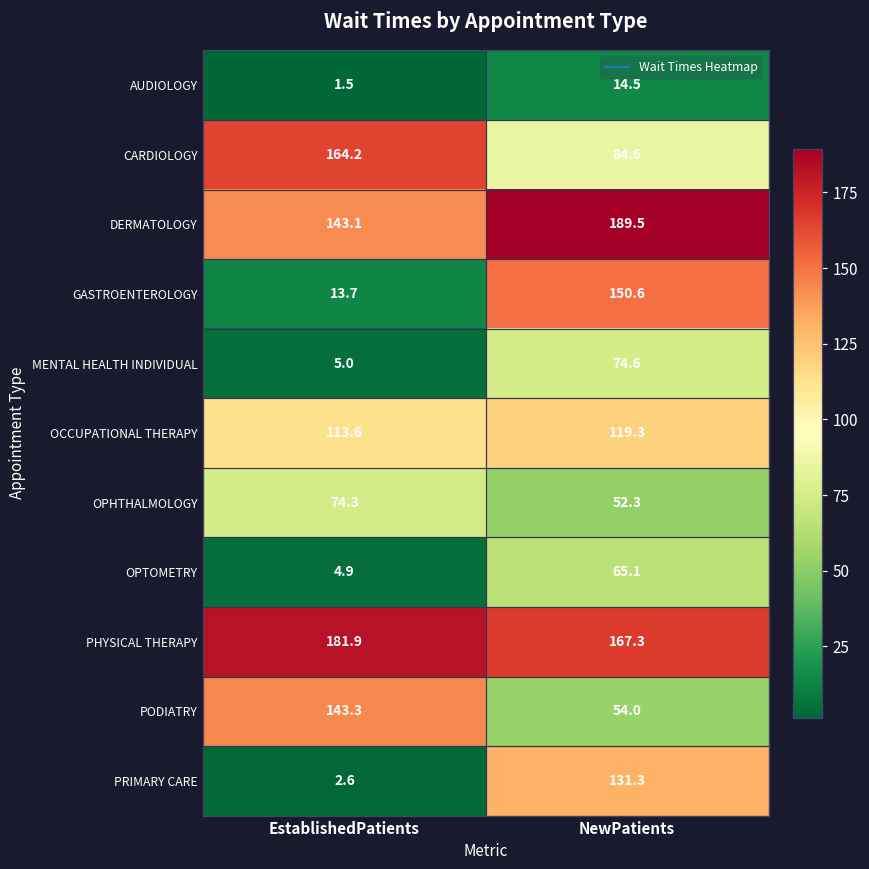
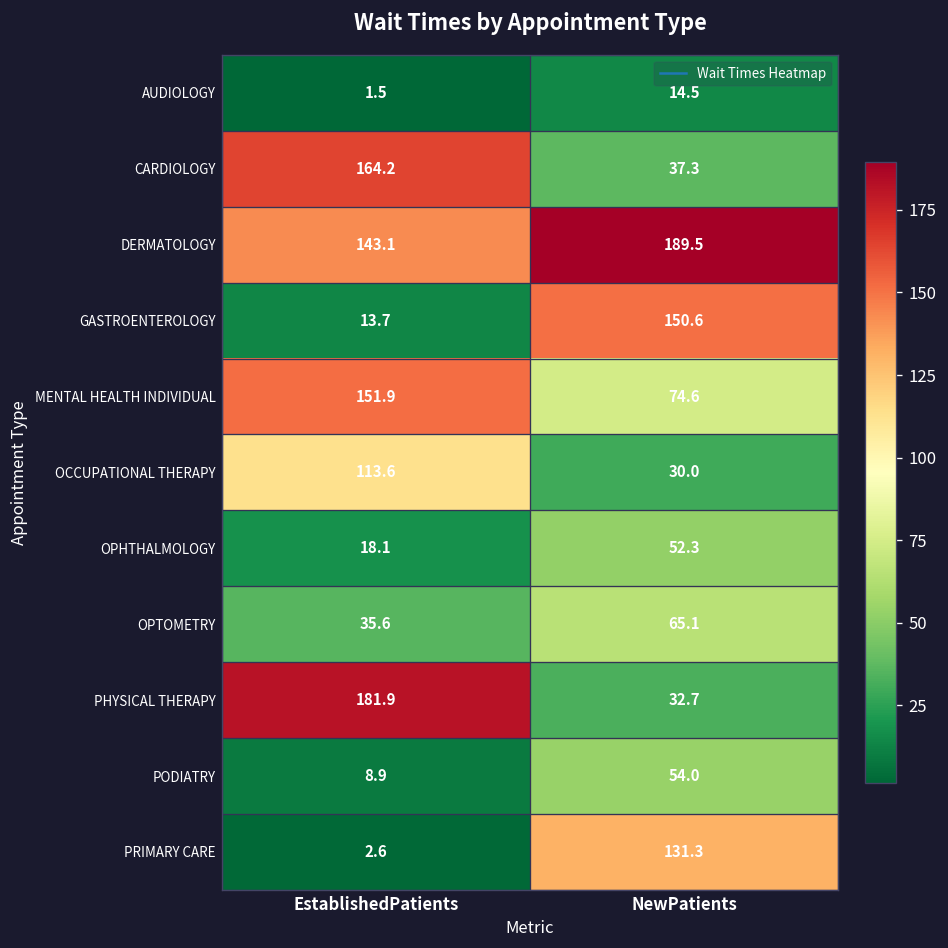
CARDIOLOGY, NewPatients: 84.6 -> 37.3
MENTAL HEALTH INDIVIDUAL, EstablishedPatients: 5.0 -> 151.9
OCCUPATIONAL THERAPY, NewPatients: 119.3 -> 30.0
OPHTHALMOLOGY, EstablishedPatients: 74.3 -> 18.1
OPTOMETRY, EstablishedPatients: 4.9 -> 35.6
PHYSICAL THERAPY, NewPatients: 167.3 -> 32.7
PODIATRY, EstablishedPatients: 143.3 -> 8.9
